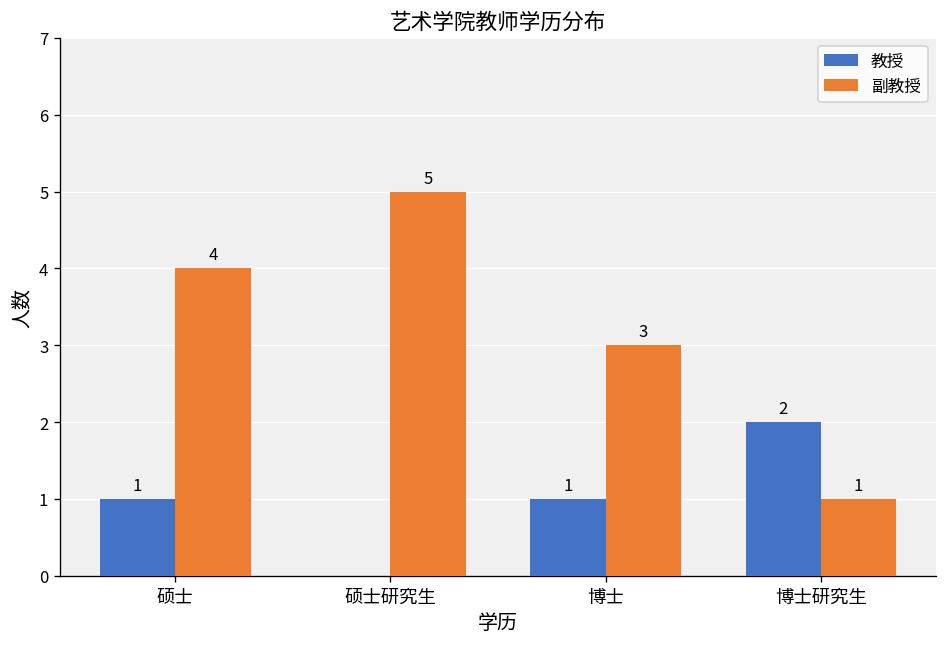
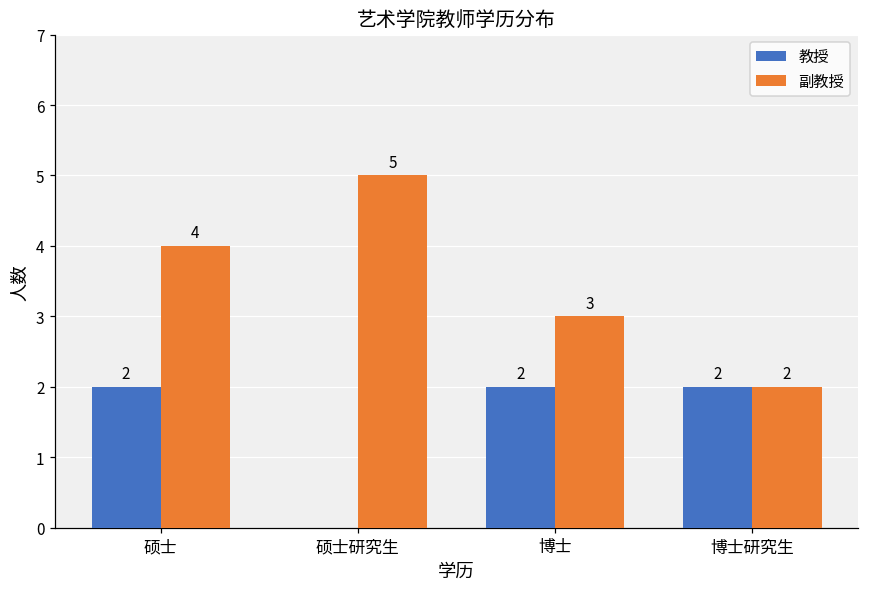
教授, 硕士: 1 -> 2
教授, 博士: 1 -> 2
副教授, 博士研究生: 1 -> 2
